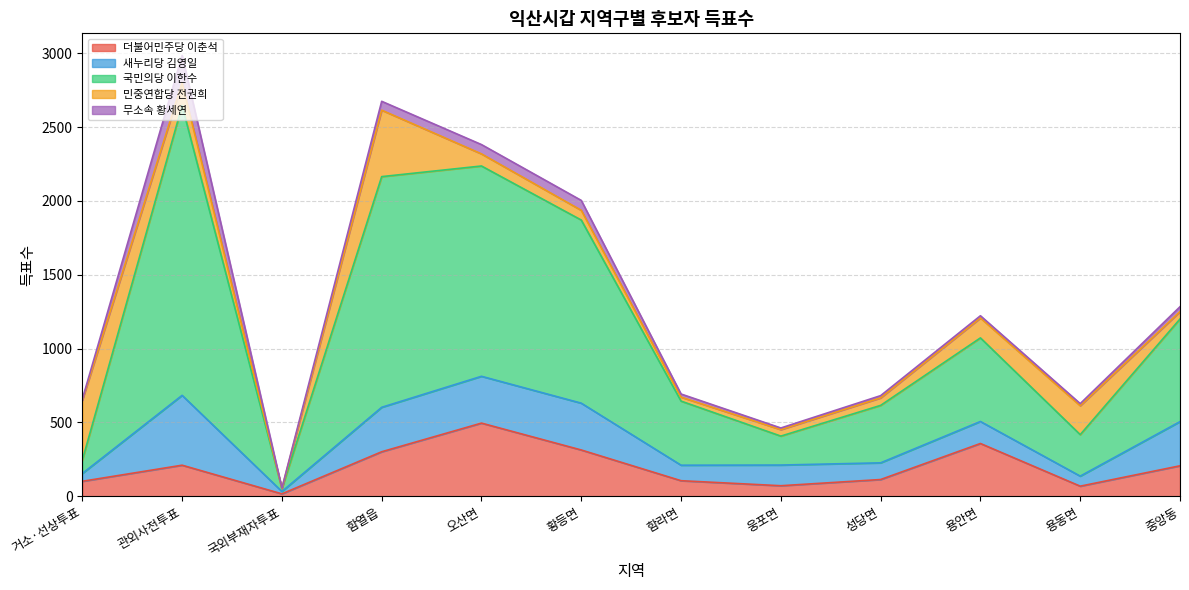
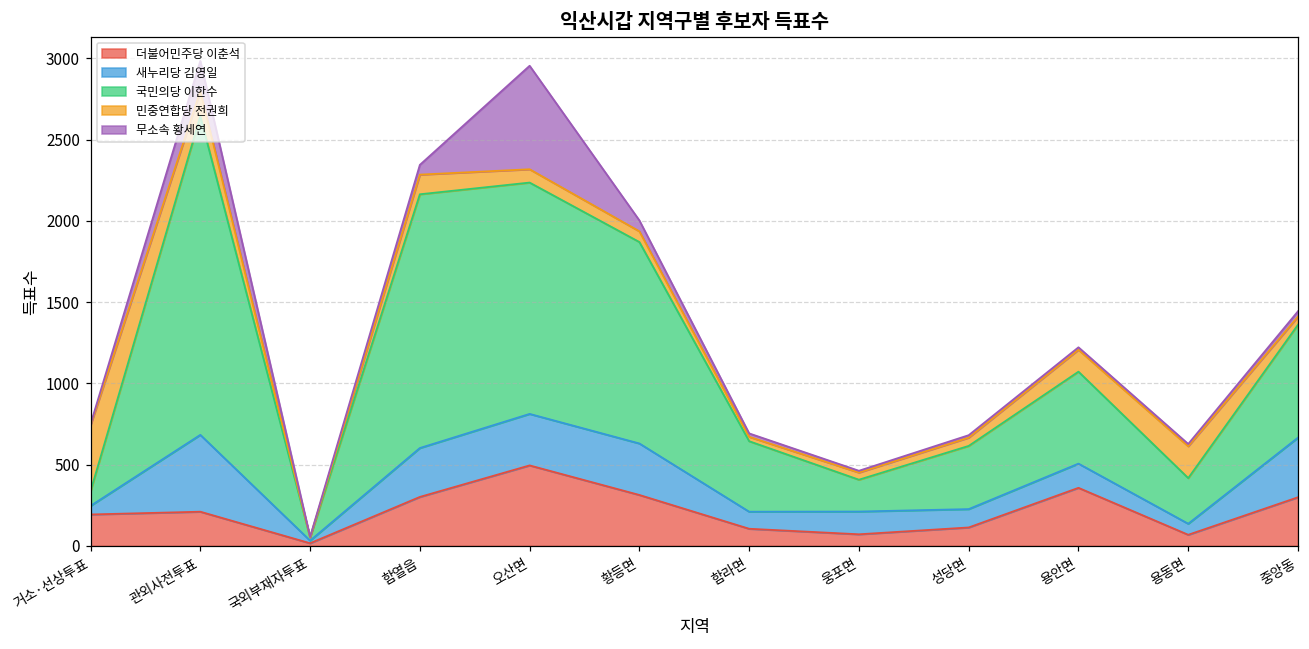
더불어민주당 이춘석, 거소·선상투표: 100 -> 190
민중연합당 전권희, 함열읍: 450 -> 120
무소속 황세연, 오산면: 60 -> 640
더불어민주당 이춘석, 중앙동: 210 -> 300
새누리당 김영일, 중앙동: 300 -> 370
